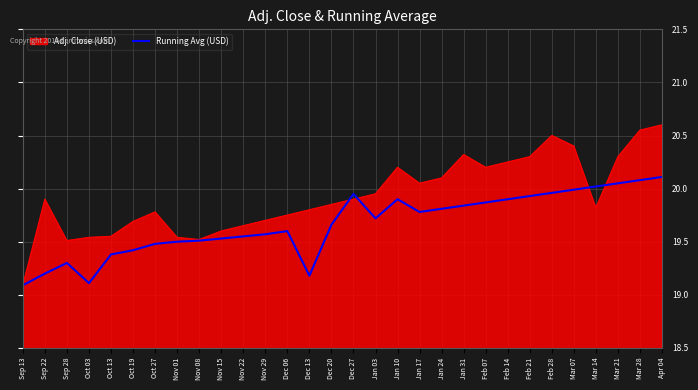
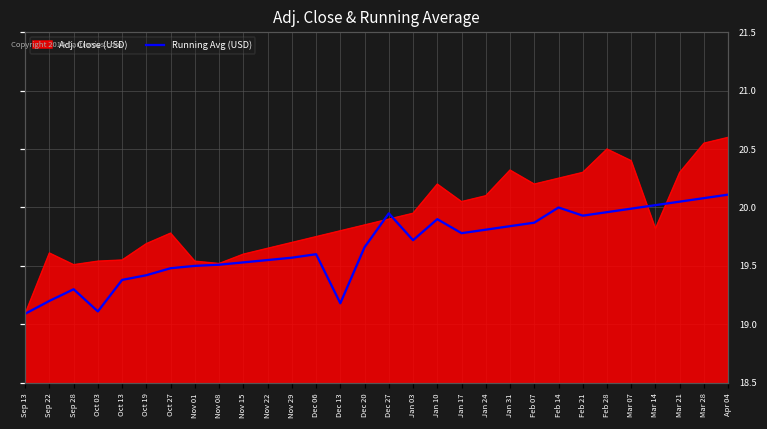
Adj. Close (USD), Sep 22: 19.90 -> 19.61
Running Avg (USD), Feb 14: 19.9 -> 20.0
